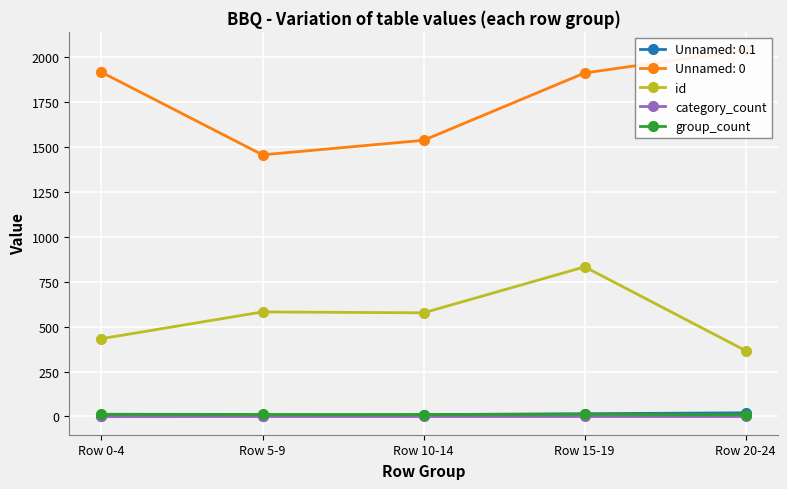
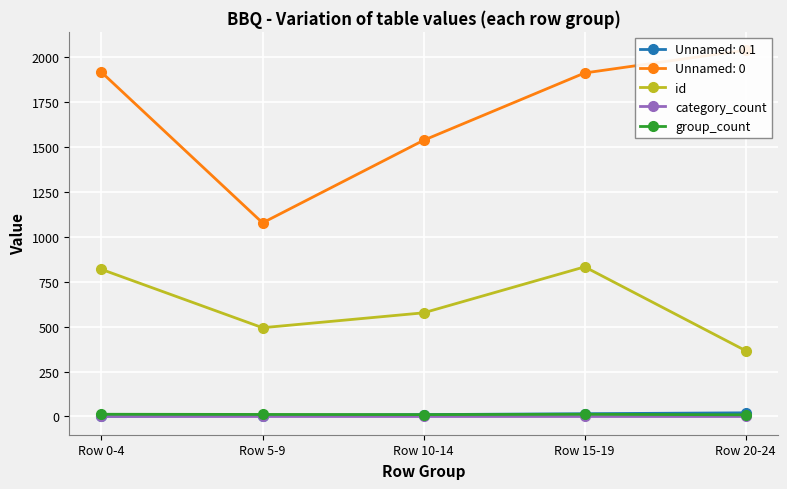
id, Row 0-4: 430 -> 820
Unnamed: 0, Row 5-9: 1460 -> 1080
id, Row 5-9: 580 -> 490
